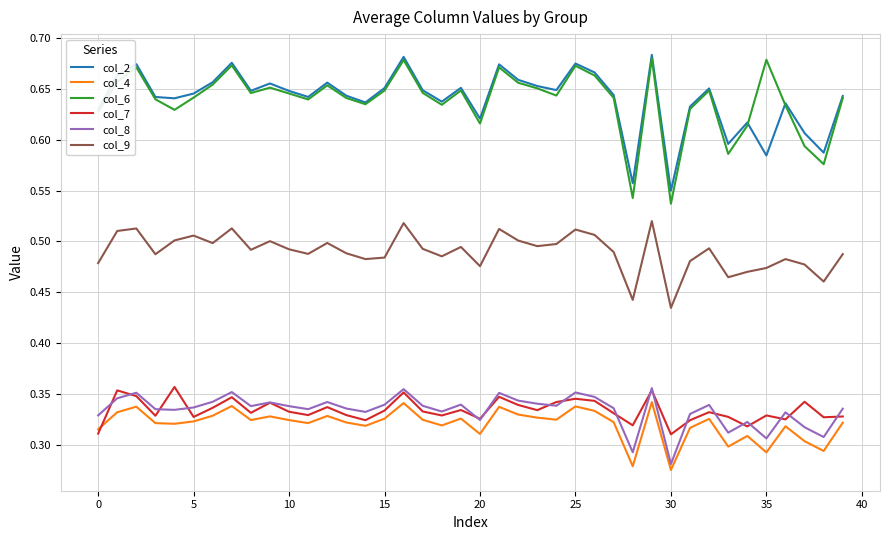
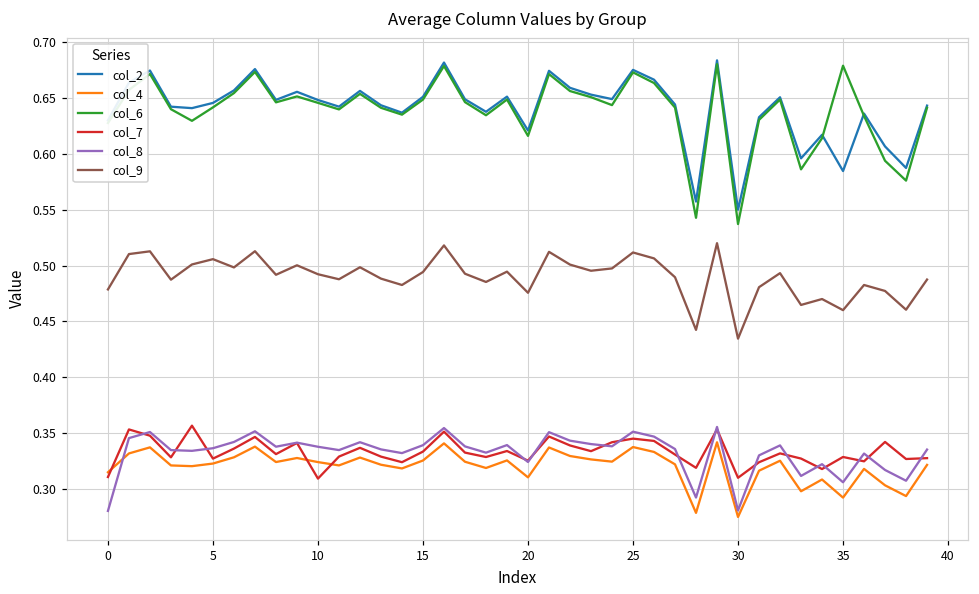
col_8, 0: 0.329 -> 0.280
col_7, 10: 0.332 -> 0.309
col_9, 15: 0.484 -> 0.494
col_9, 35: 0.474 -> 0.460
